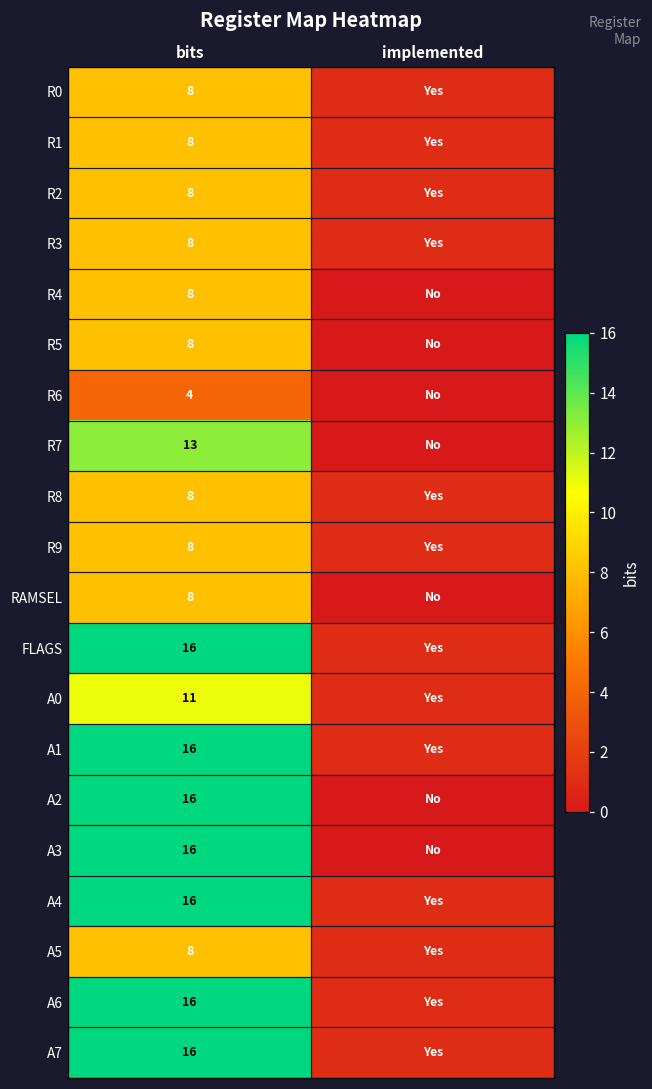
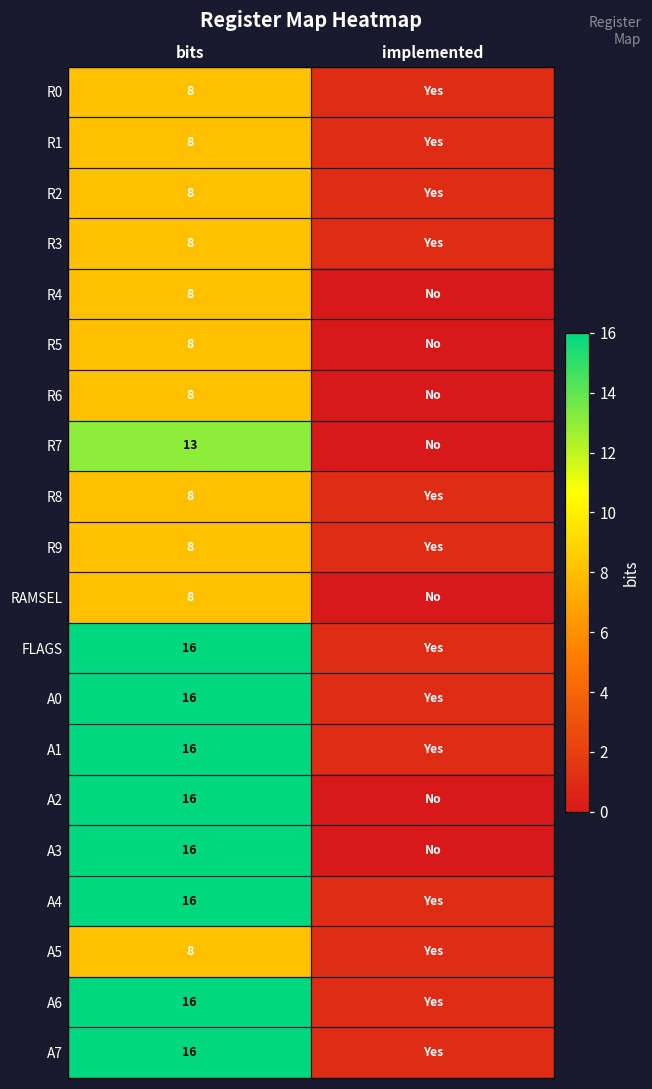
R6, bits: 4 -> 8
A0, bits: 11 -> 16
